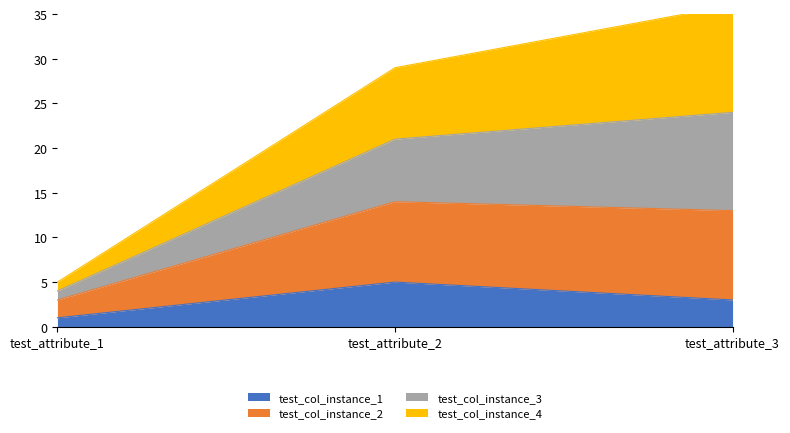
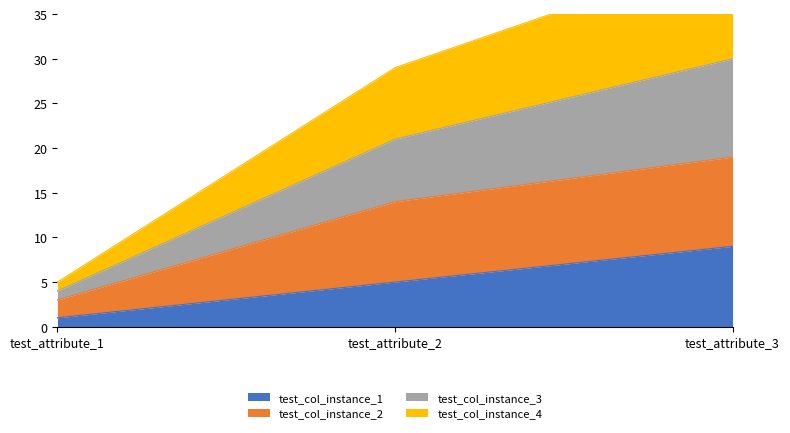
test_col_instance_1, test_attribute_3: 3 -> 9
